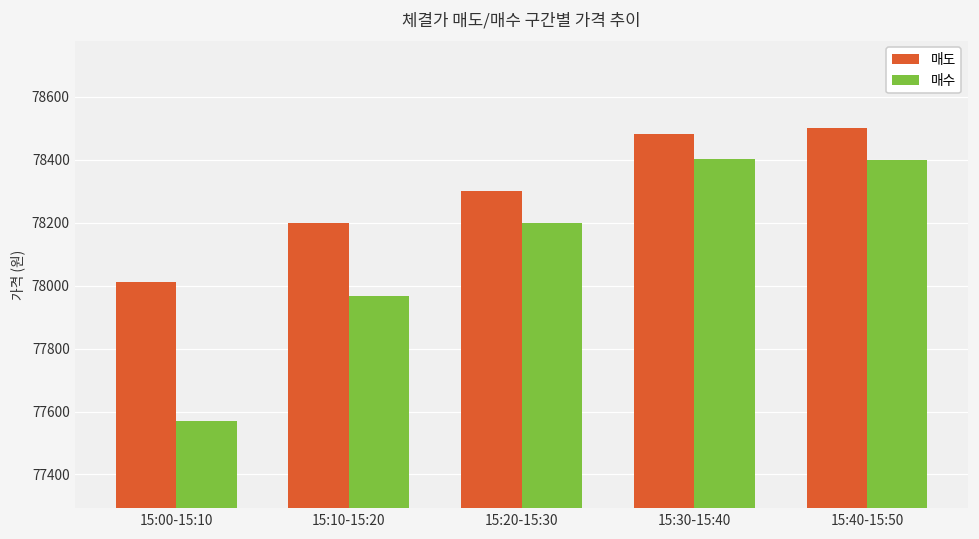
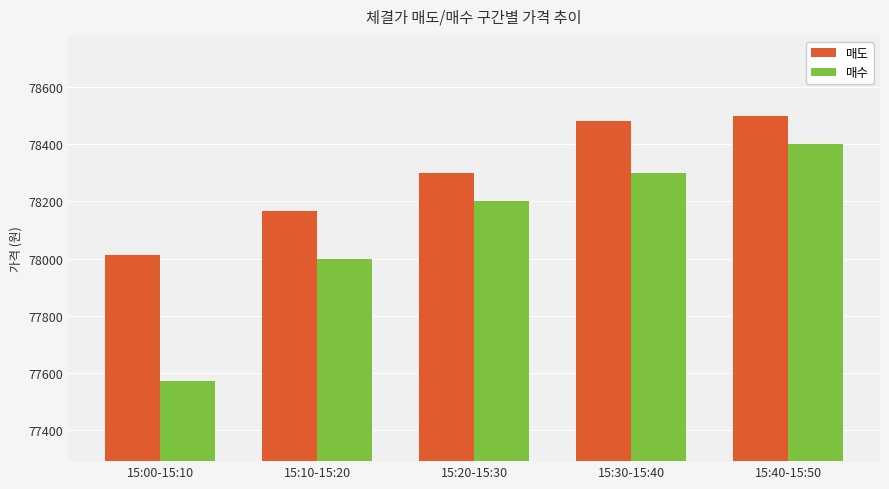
매도, 15:10-15:20: 78200 -> 78170
매수, 15:10-15:20: 77970 -> 78000
매수, 15:30-15:40: 78400 -> 78300
